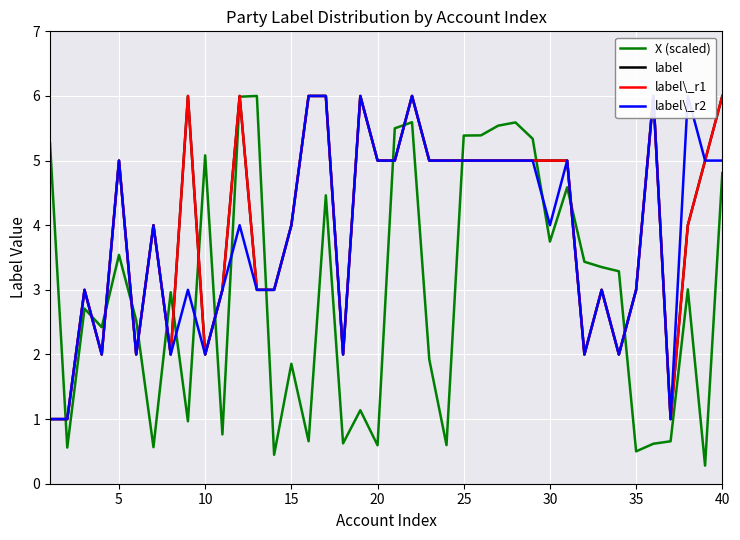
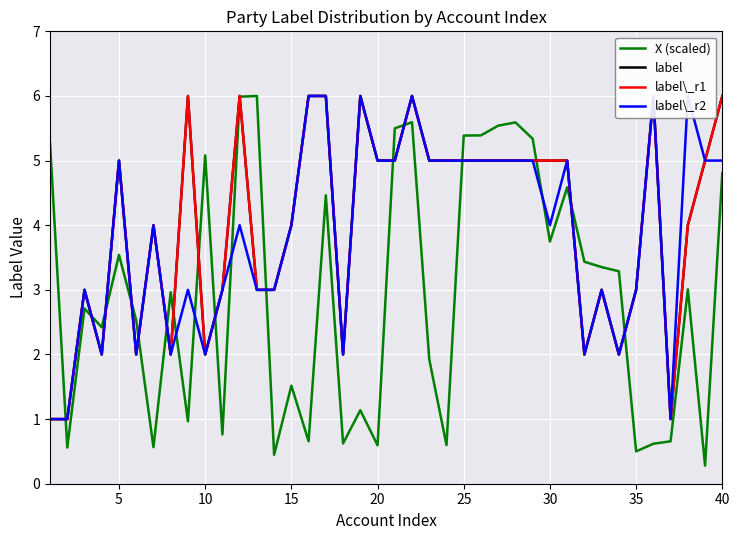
X (scaled), 15: 1.9 -> 1.5
